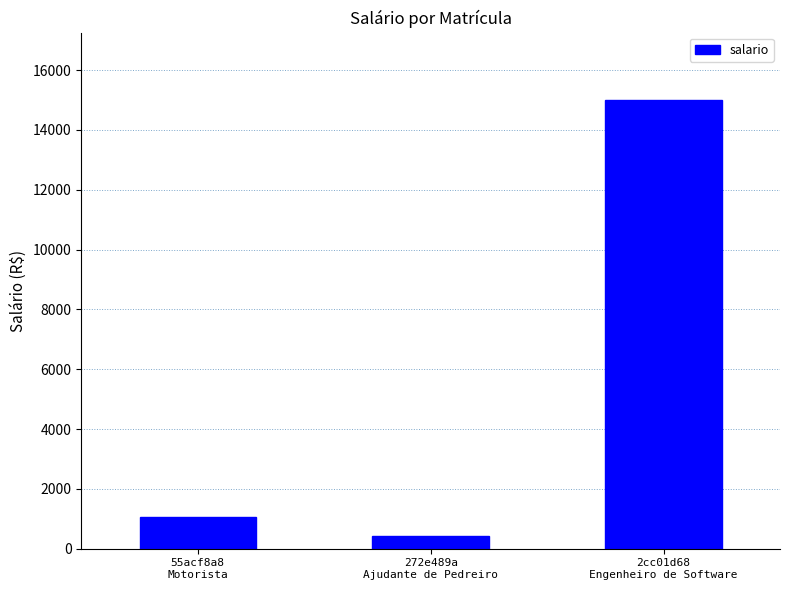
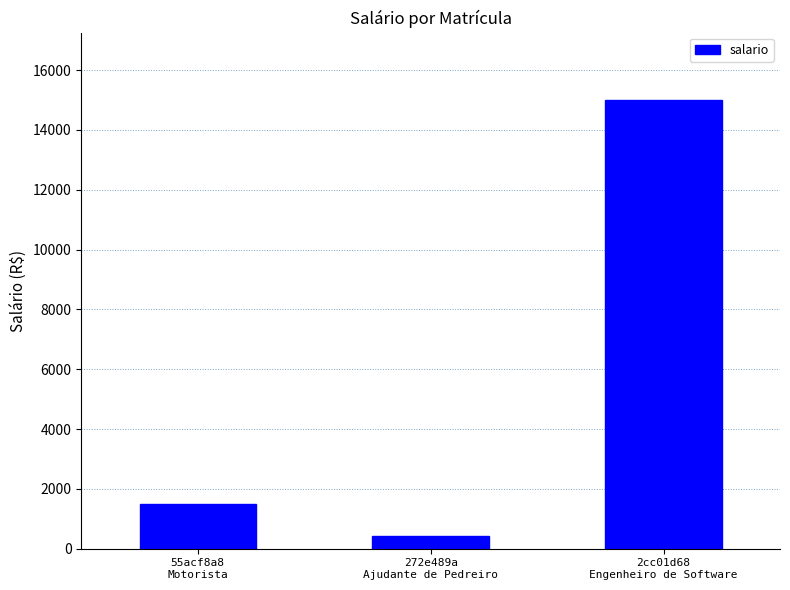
55acf8a8 Motorista: 1100 -> 1500
